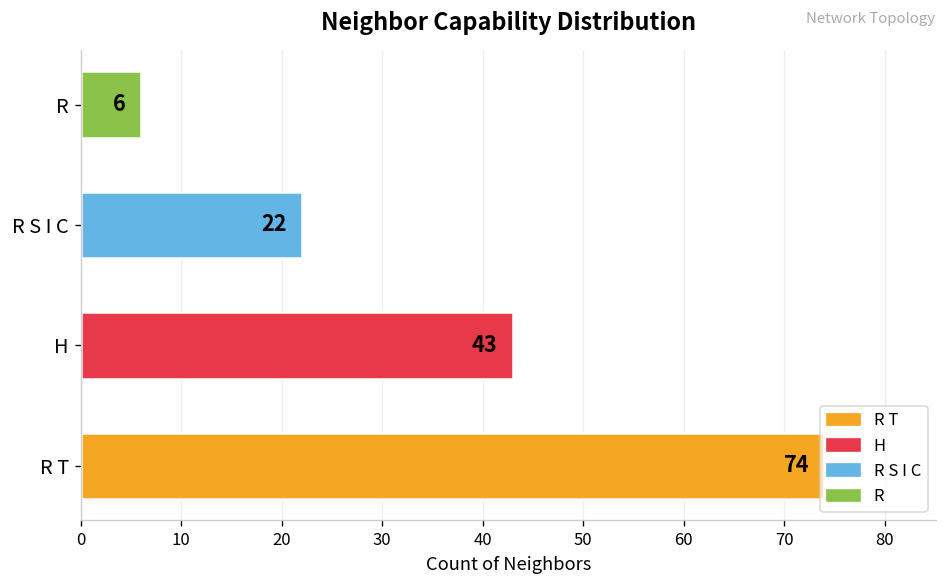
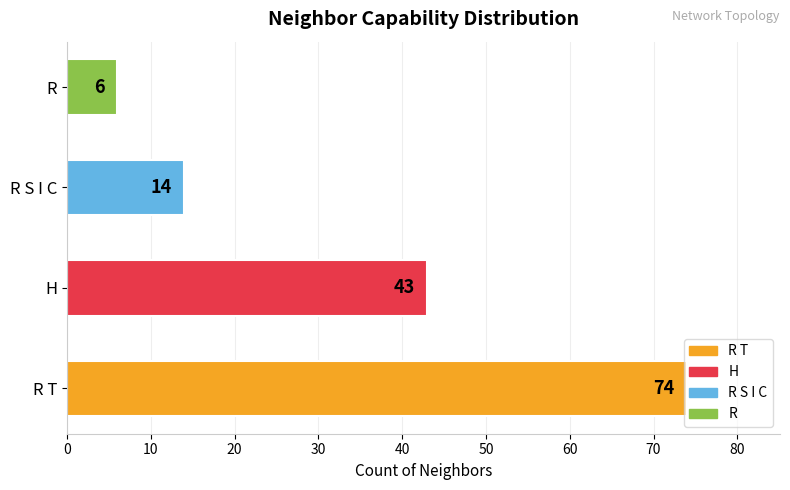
R S I C: 22 -> 14
